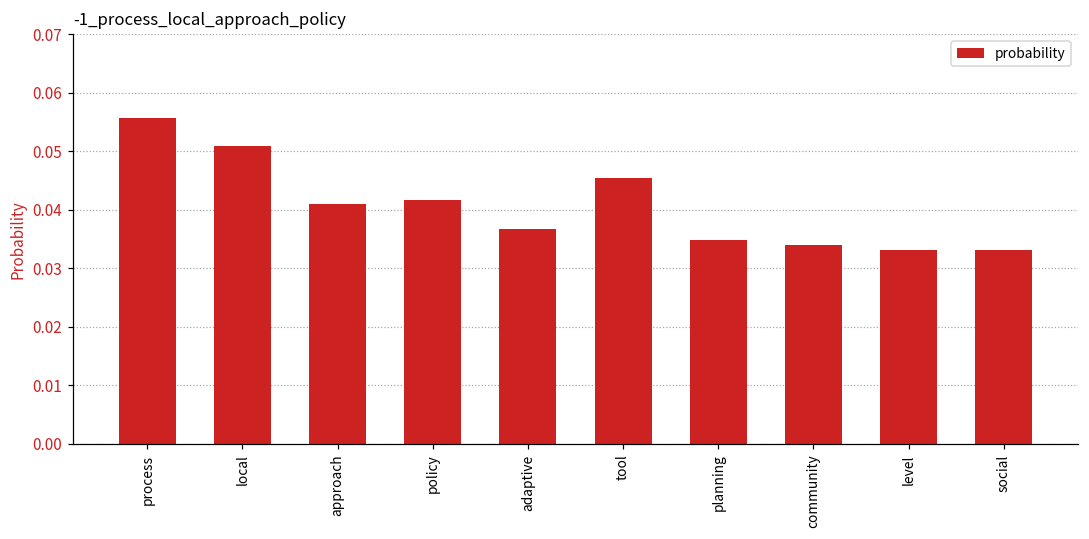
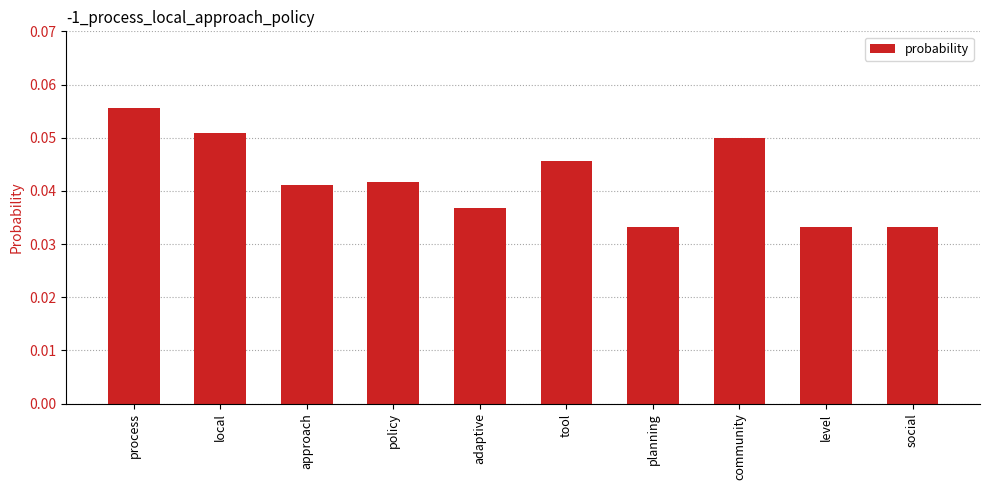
planning: 0.035 -> 0.033
community: 0.034 -> 0.050
